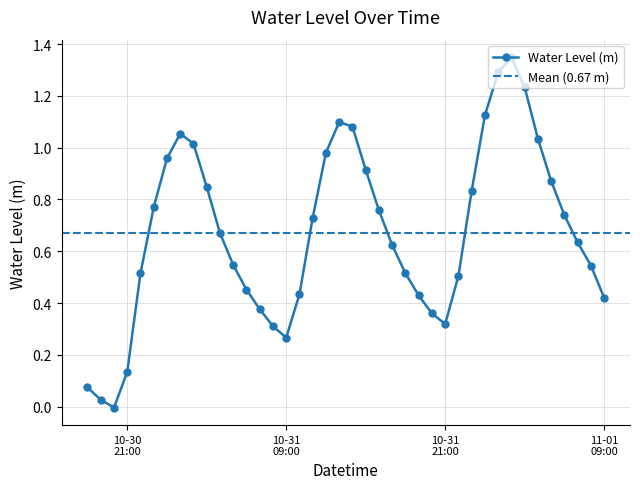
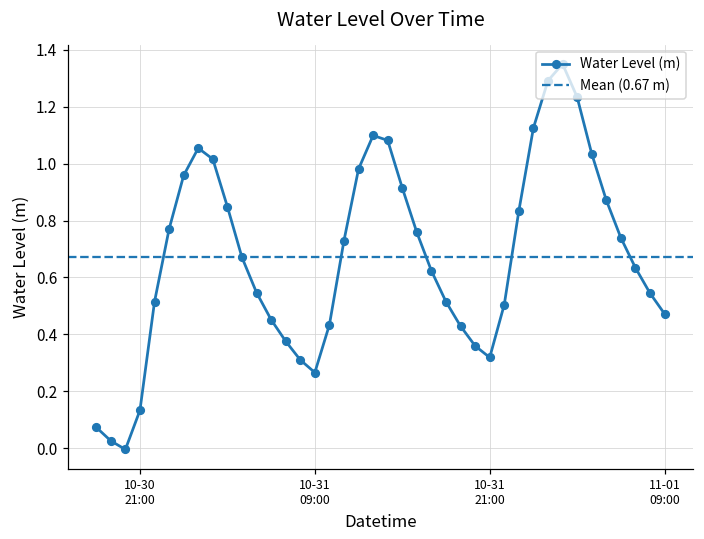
11-01 09:00: 0.42 -> 0.47
